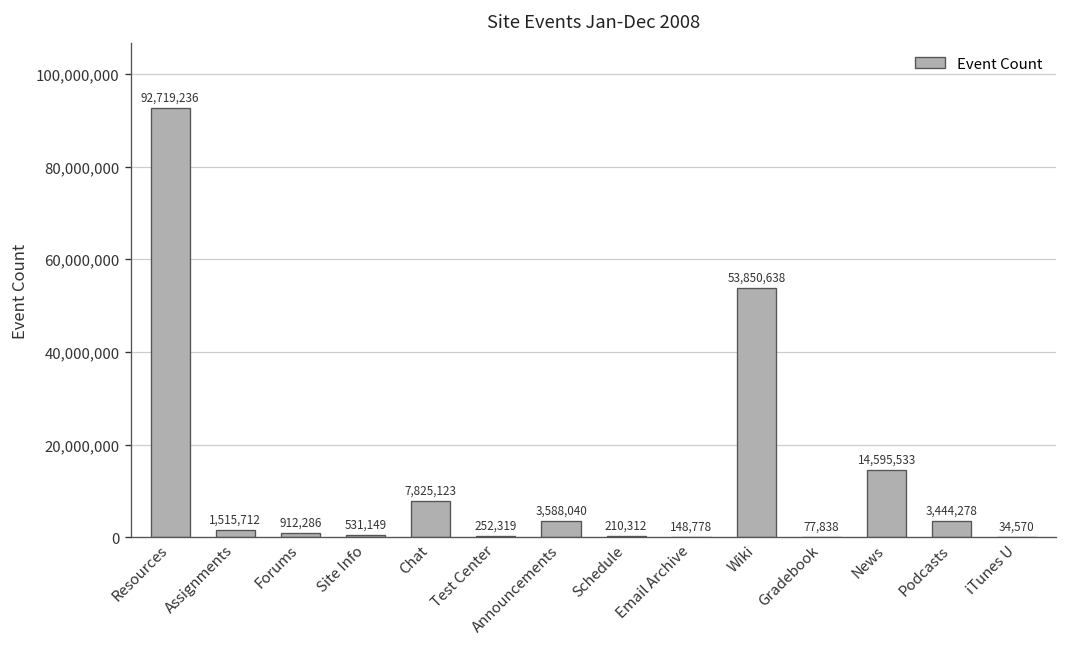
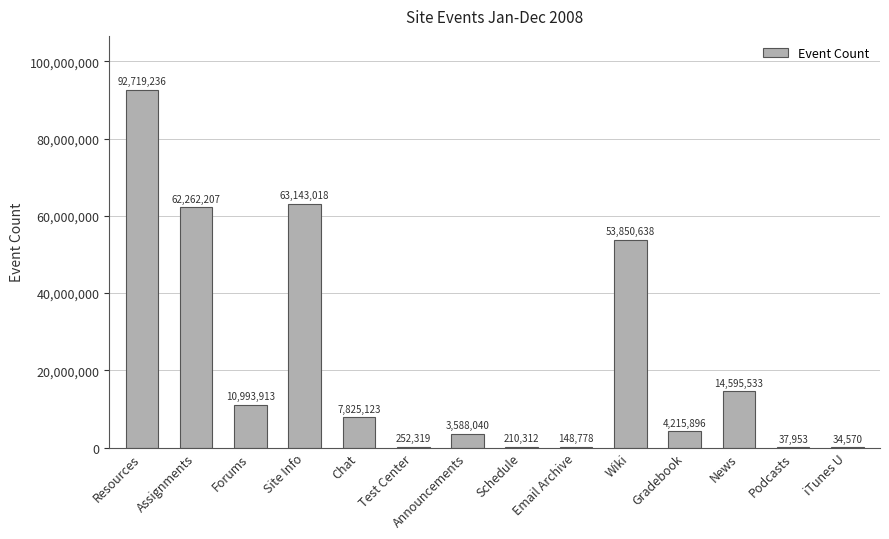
Assignments: 1,515,712 -> 62,262,207
Forums: 912,286 -> 10,993,913
Site Info: 531,149 -> 63,143,018
Gradebook: 77,838 -> 4,215,896
Podcasts: 3,444,278 -> 37,953
